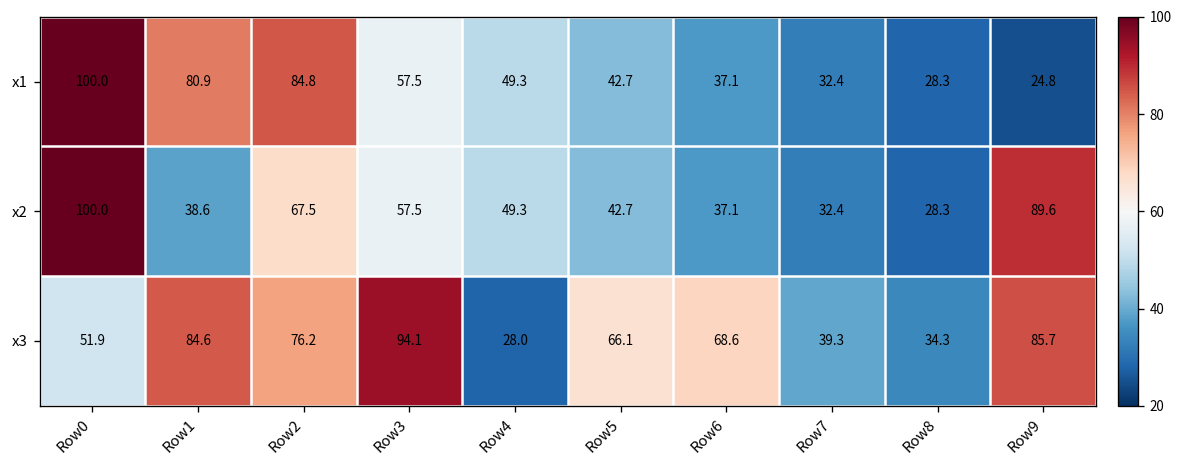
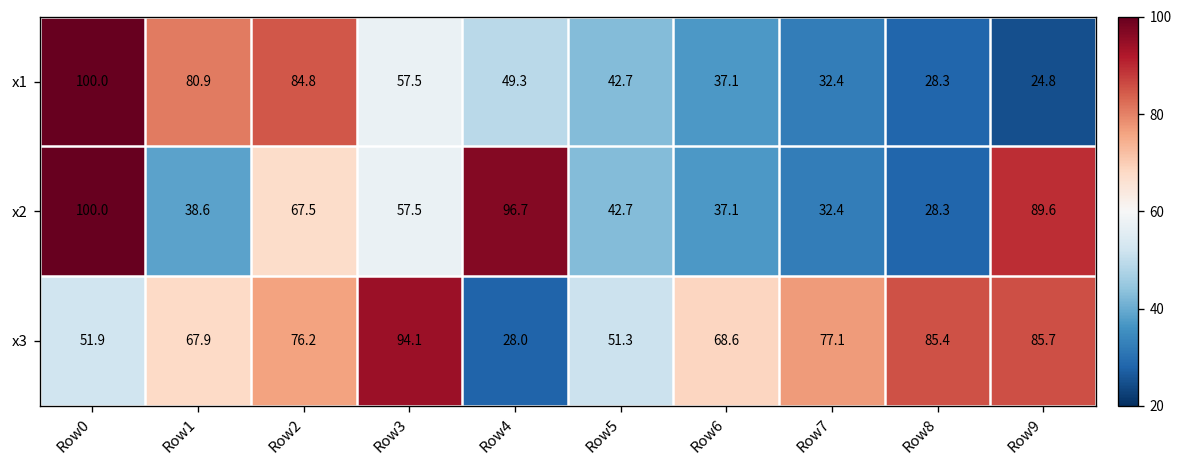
x2, Row4: 49.3 -> 96.7
x3, Row1: 84.6 -> 67.9
x3, Row5: 66.1 -> 51.3
x3, Row7: 39.3 -> 77.1
x3, Row8: 34.3 -> 85.4
